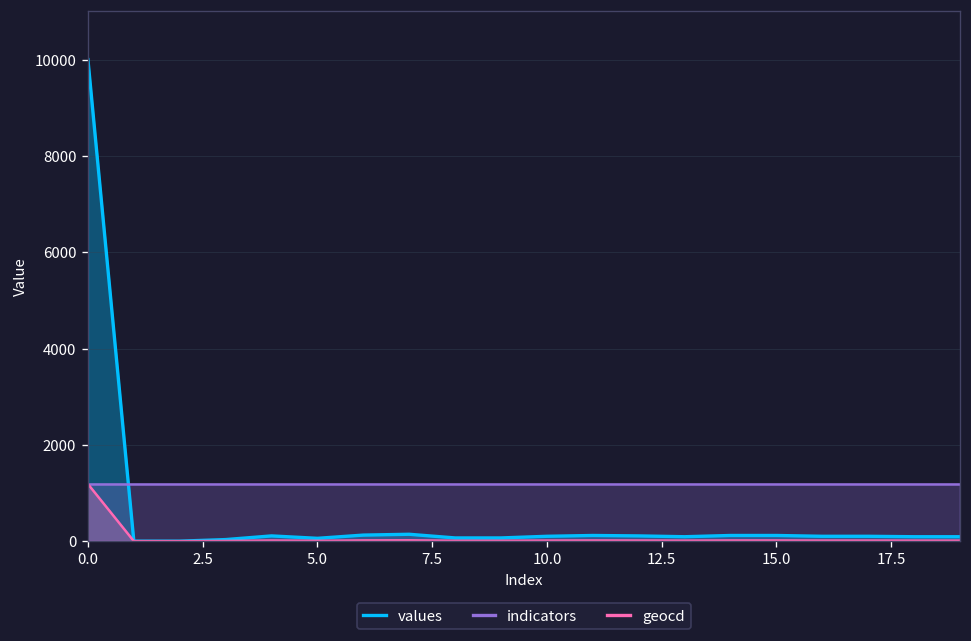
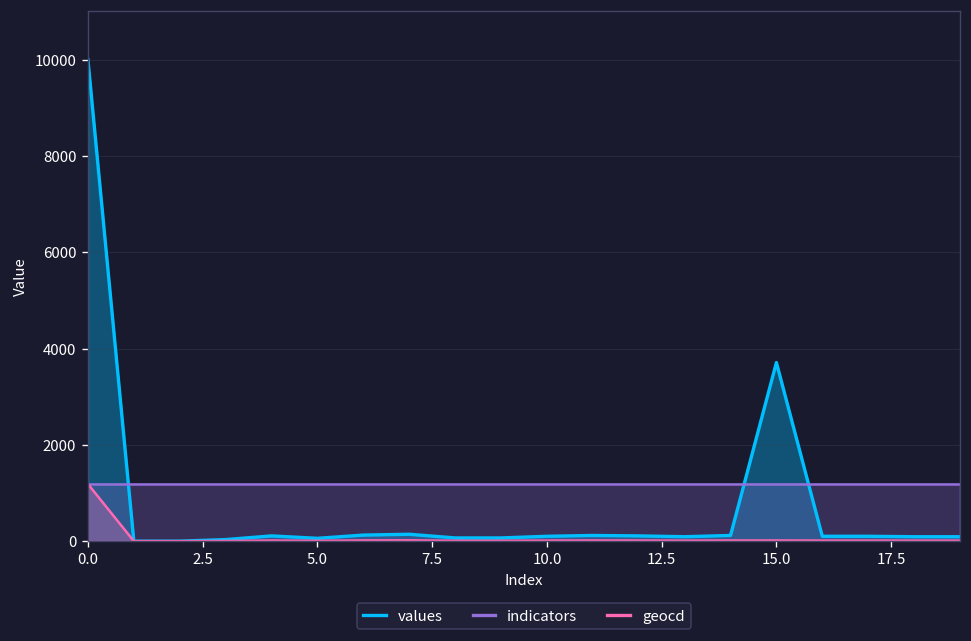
values, 15.0: 100 -> 3700
